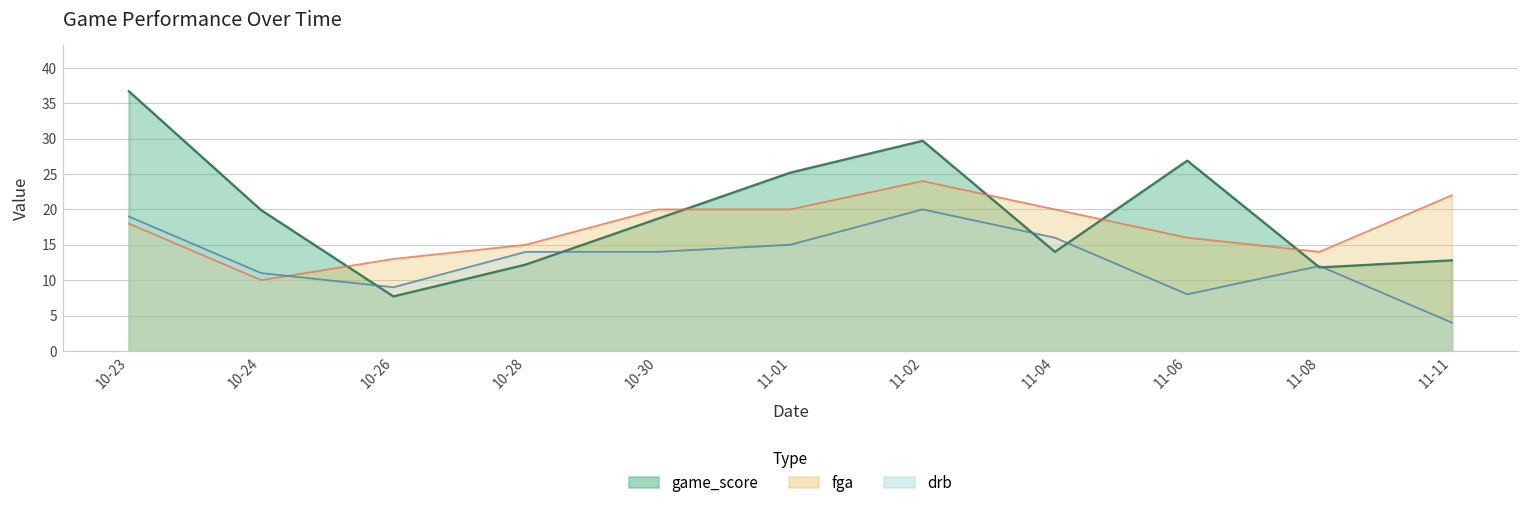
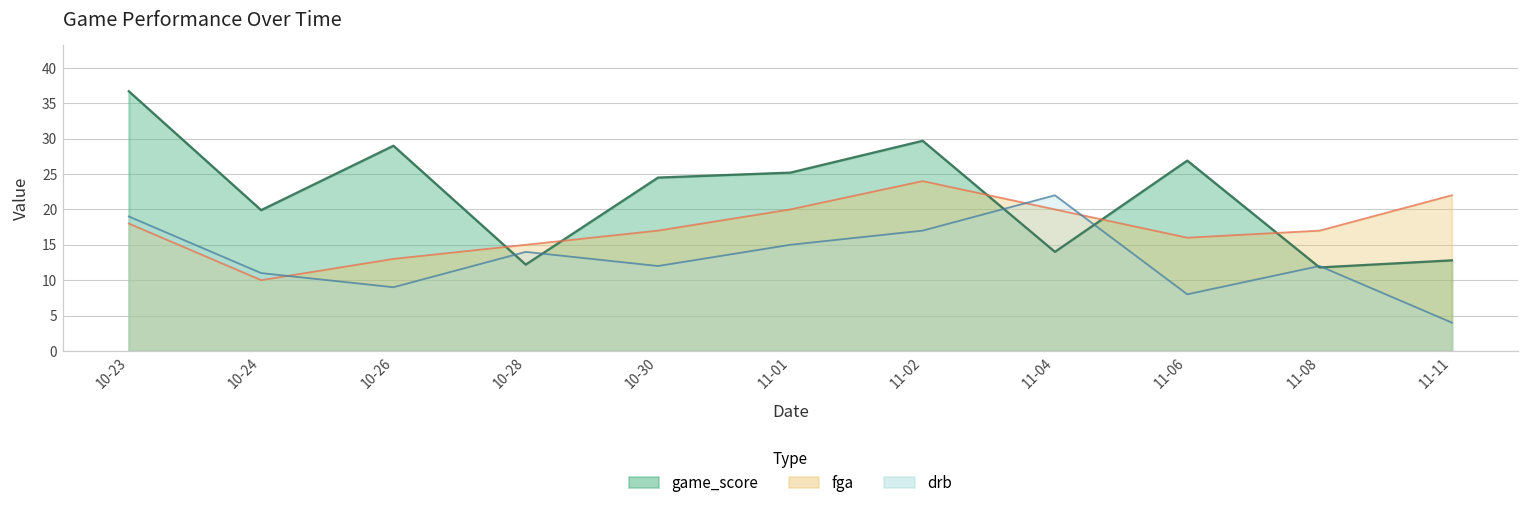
game_score, 10-26: 8 -> 29
game_score, 10-30: 19 -> 25
fga, 10-30: 20 -> 17
drb, 10-30: 14 -> 12
drb, 11-02: 20 -> 17
drb, 11-04: 16 -> 22
fga, 11-08: 14 -> 17
